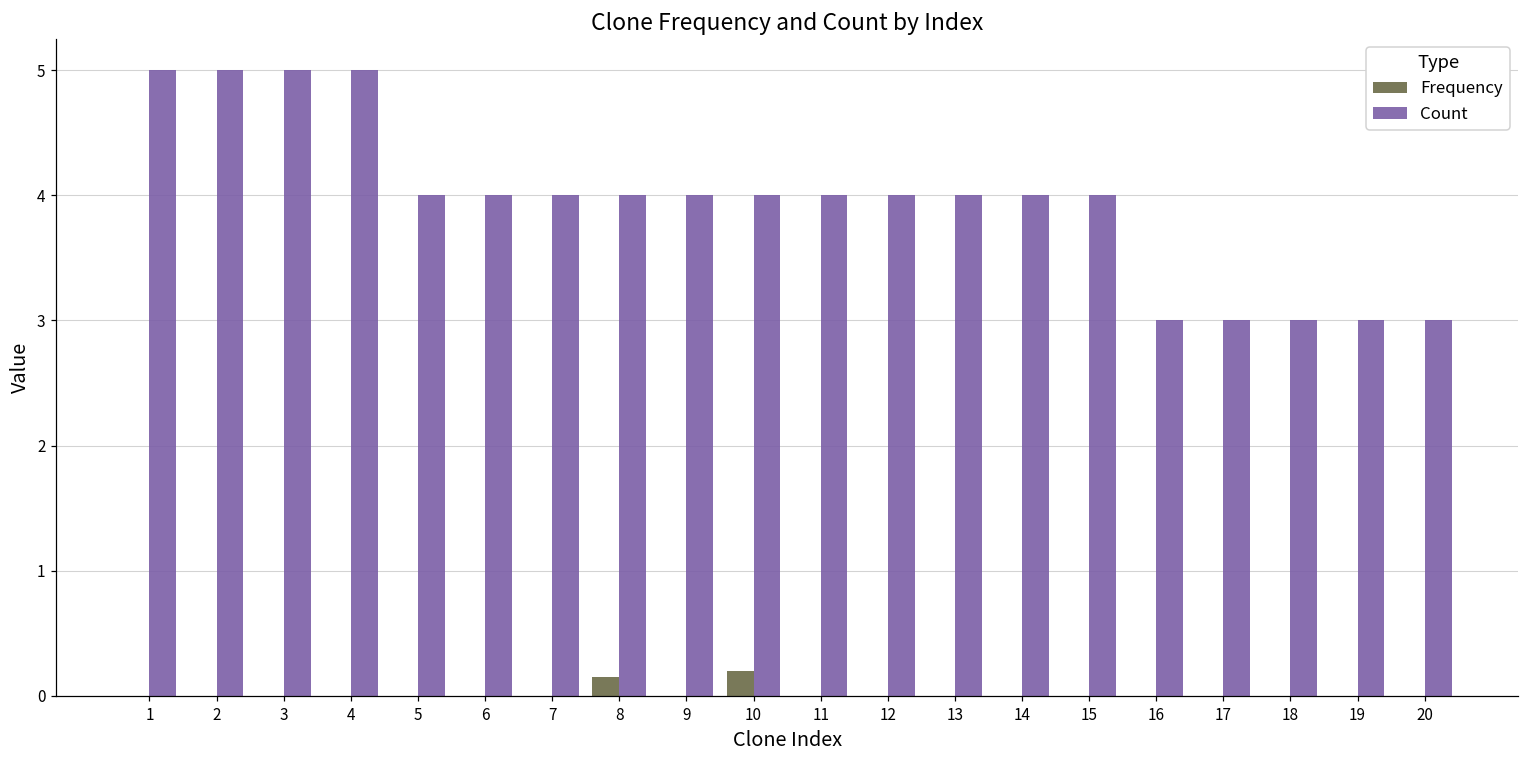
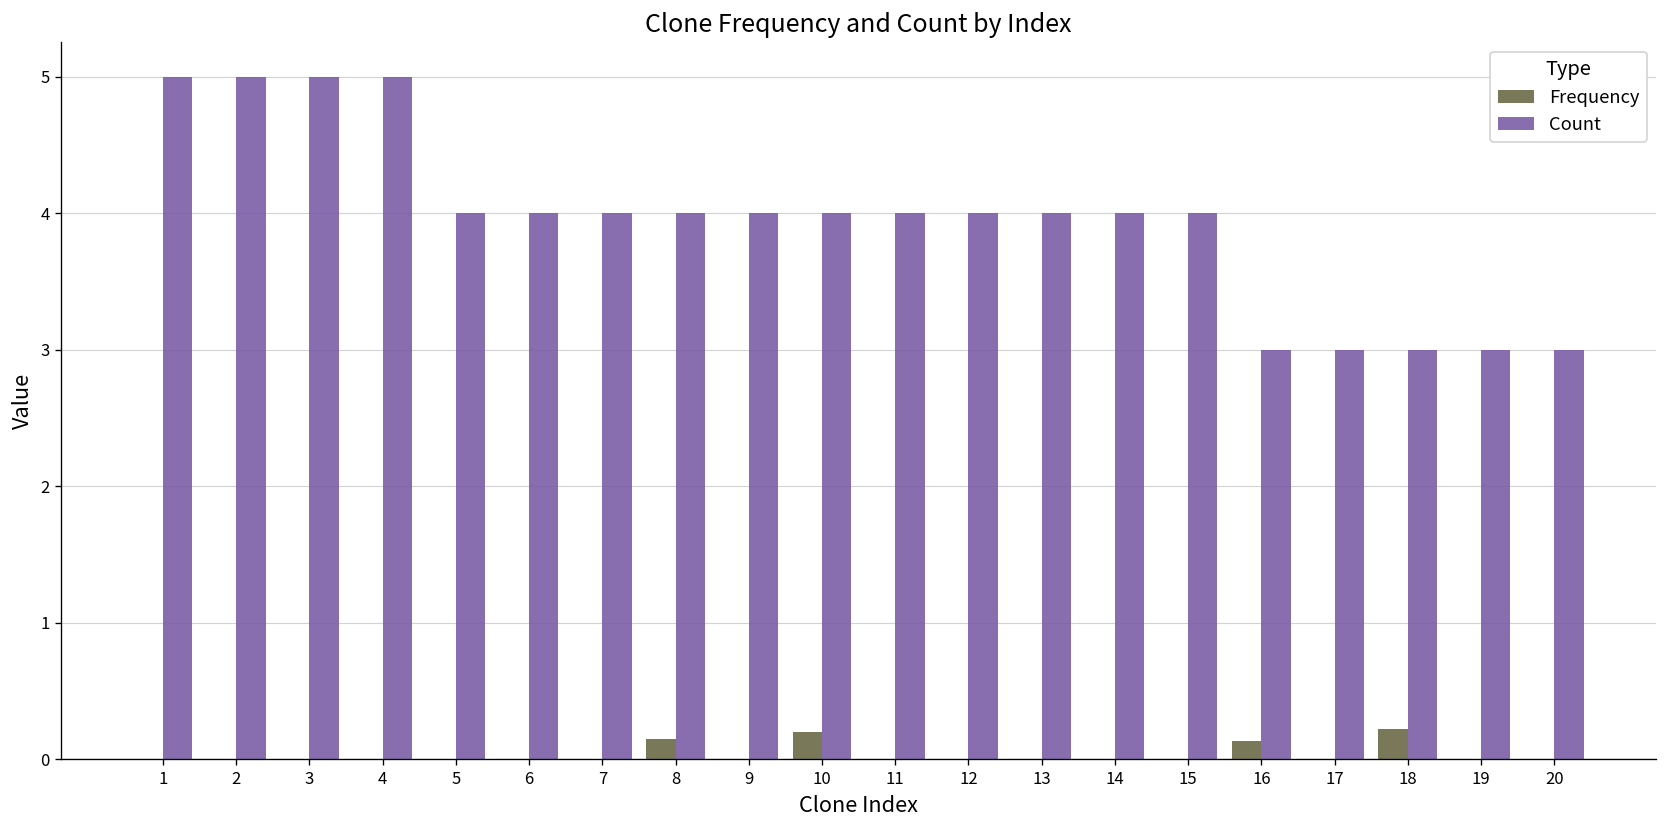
Frequency, 16: 0.00 -> 0.14
Frequency, 18: 0.00 -> 0.22
